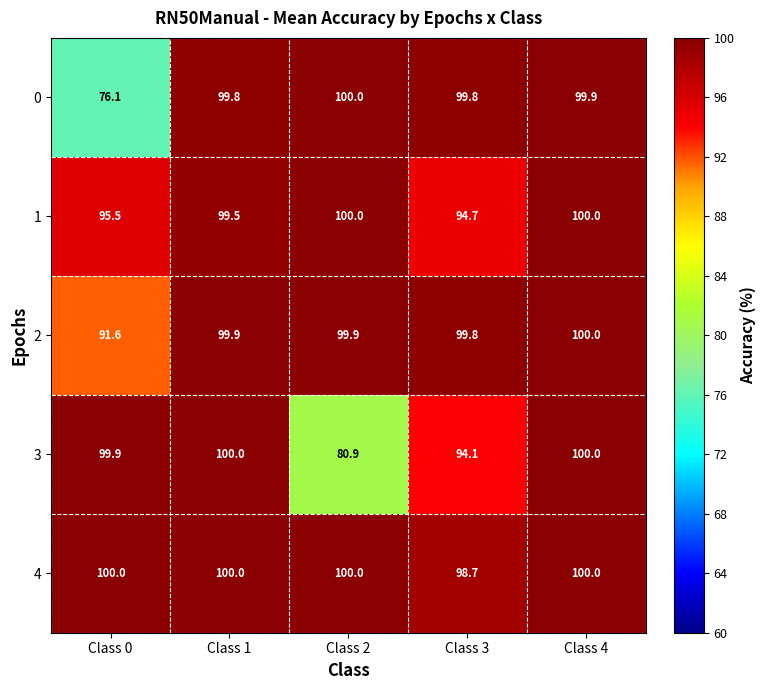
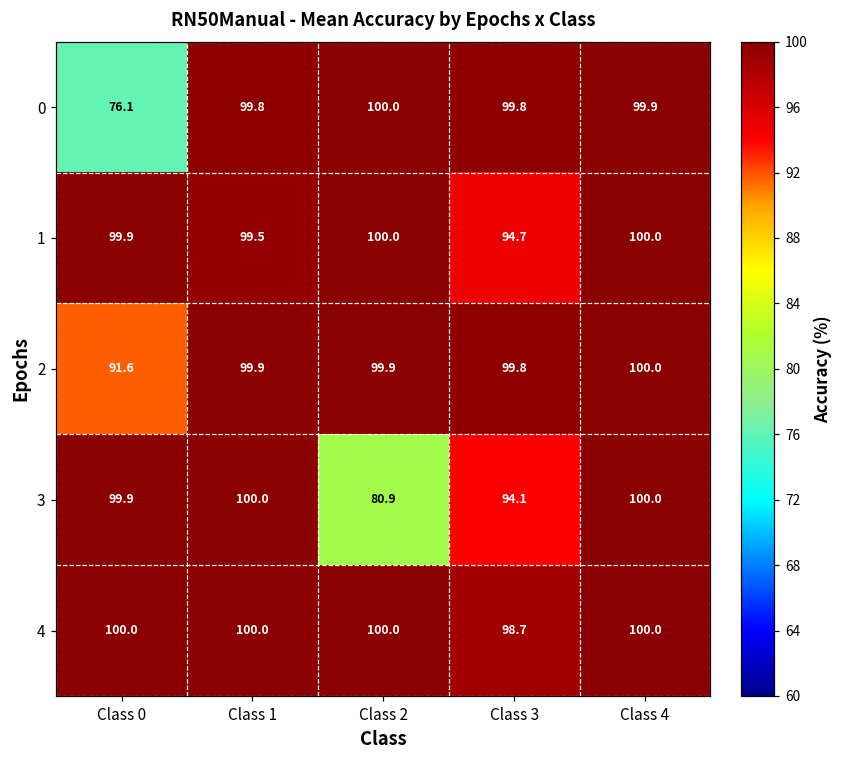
1, Class 0: 95.5 -> 99.9
